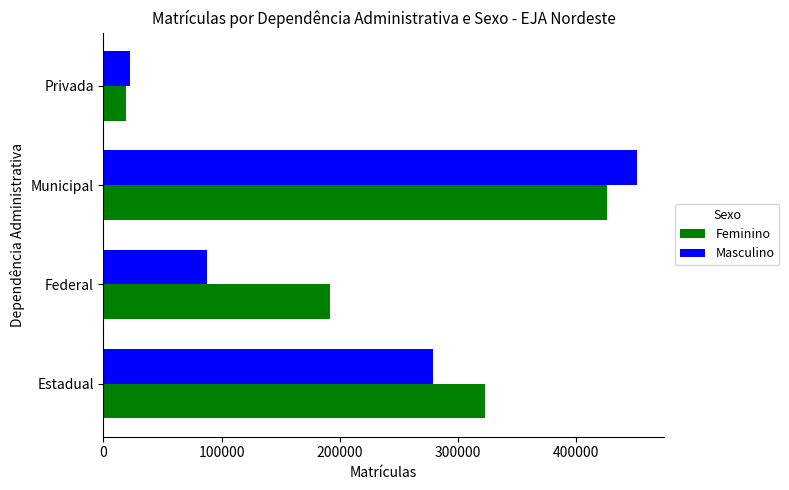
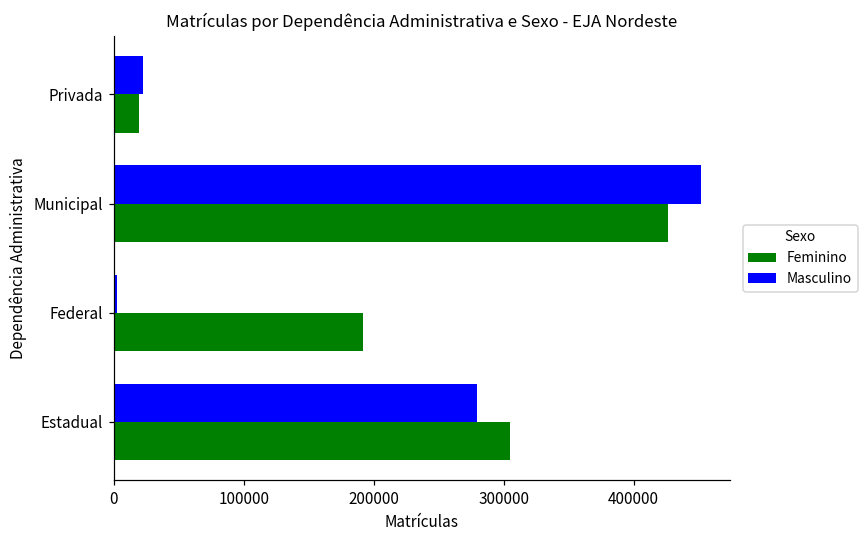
Masculino, Federal: 88000 -> 2000
Feminino, Estadual: 323000 -> 305000
